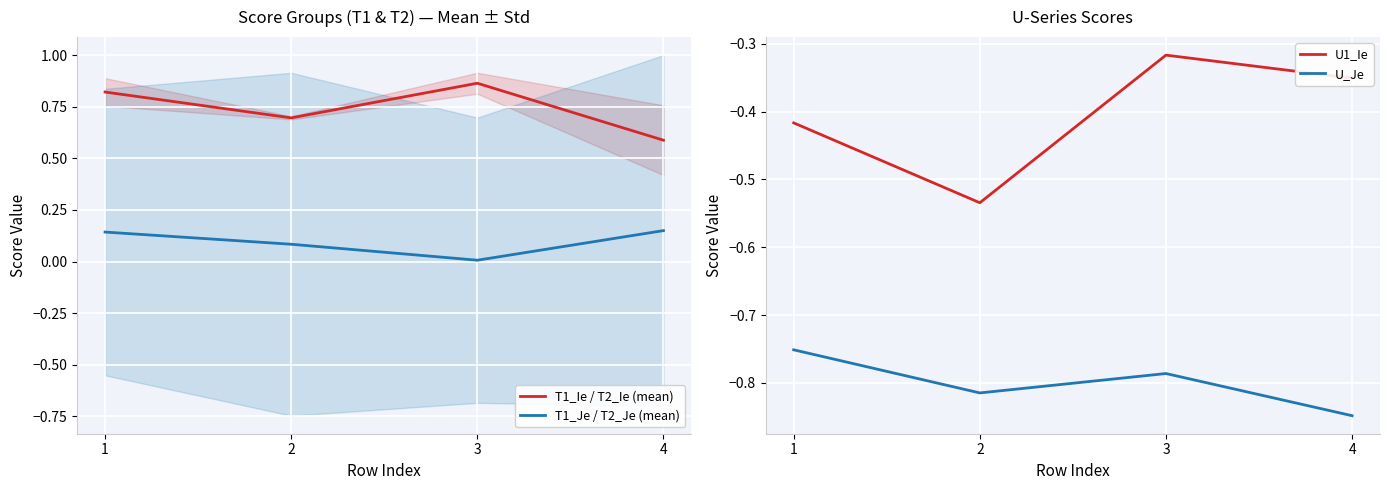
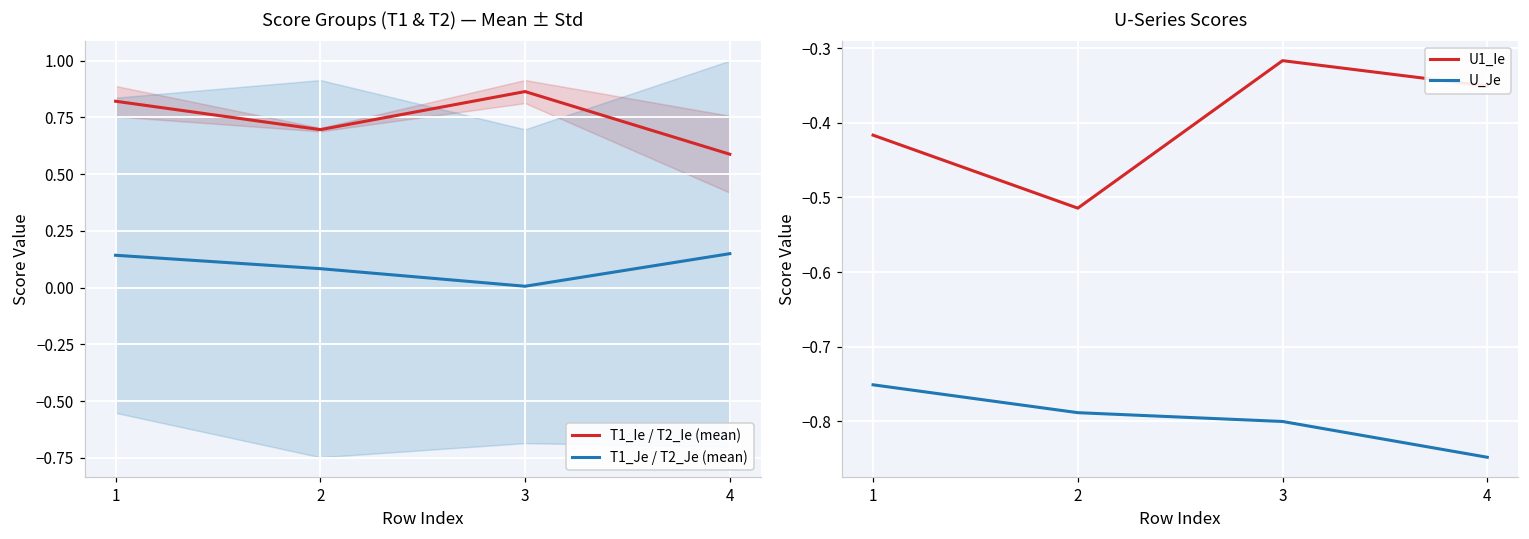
U-Series Scores, U1_Ie, 2: -0.53 -> -0.51
U-Series Scores, U_Je, 2: -0.81 -> -0.79
U-Series Scores, U_Je, 3: -0.79 -> -0.80
